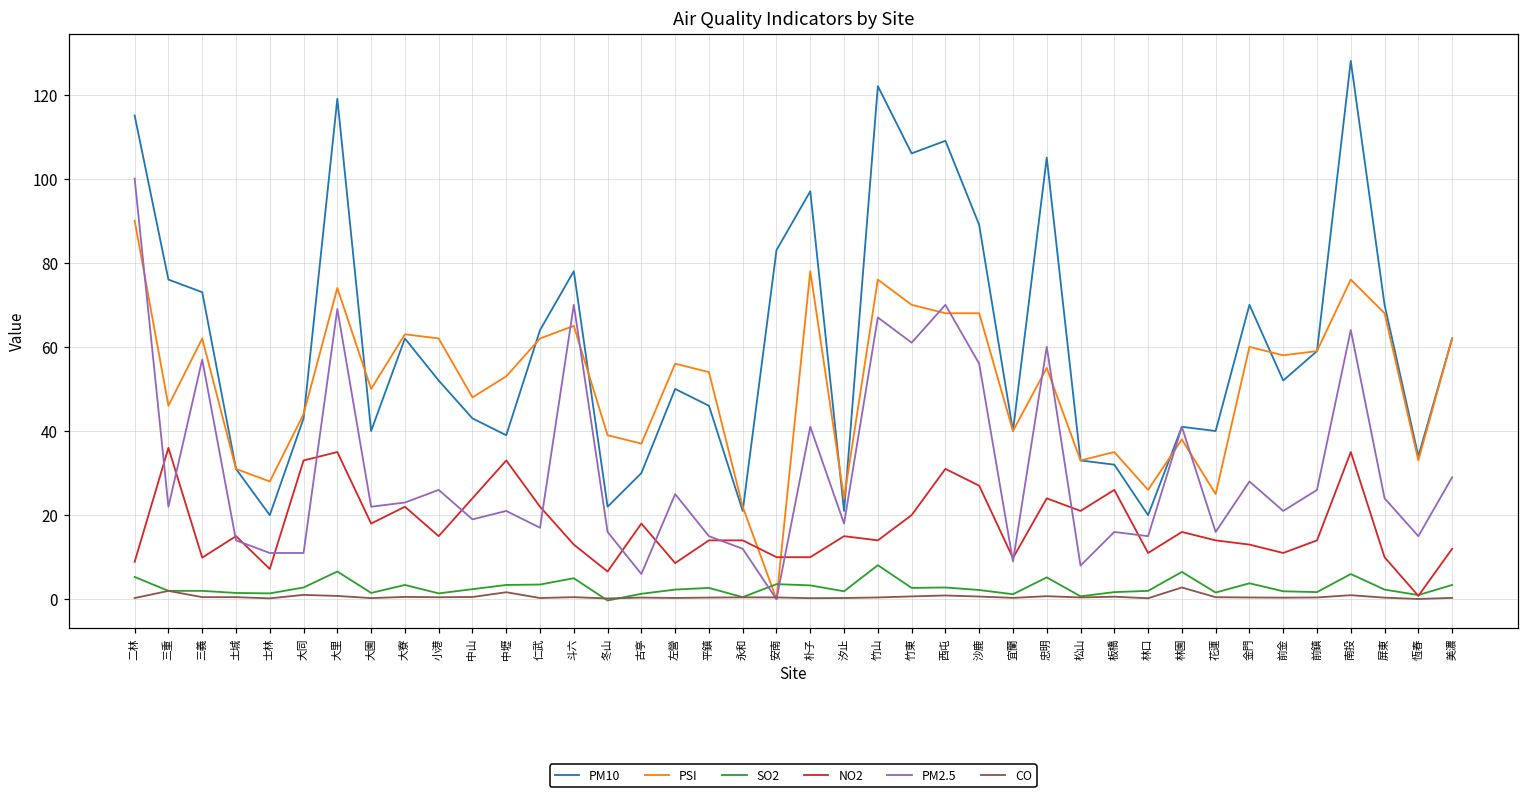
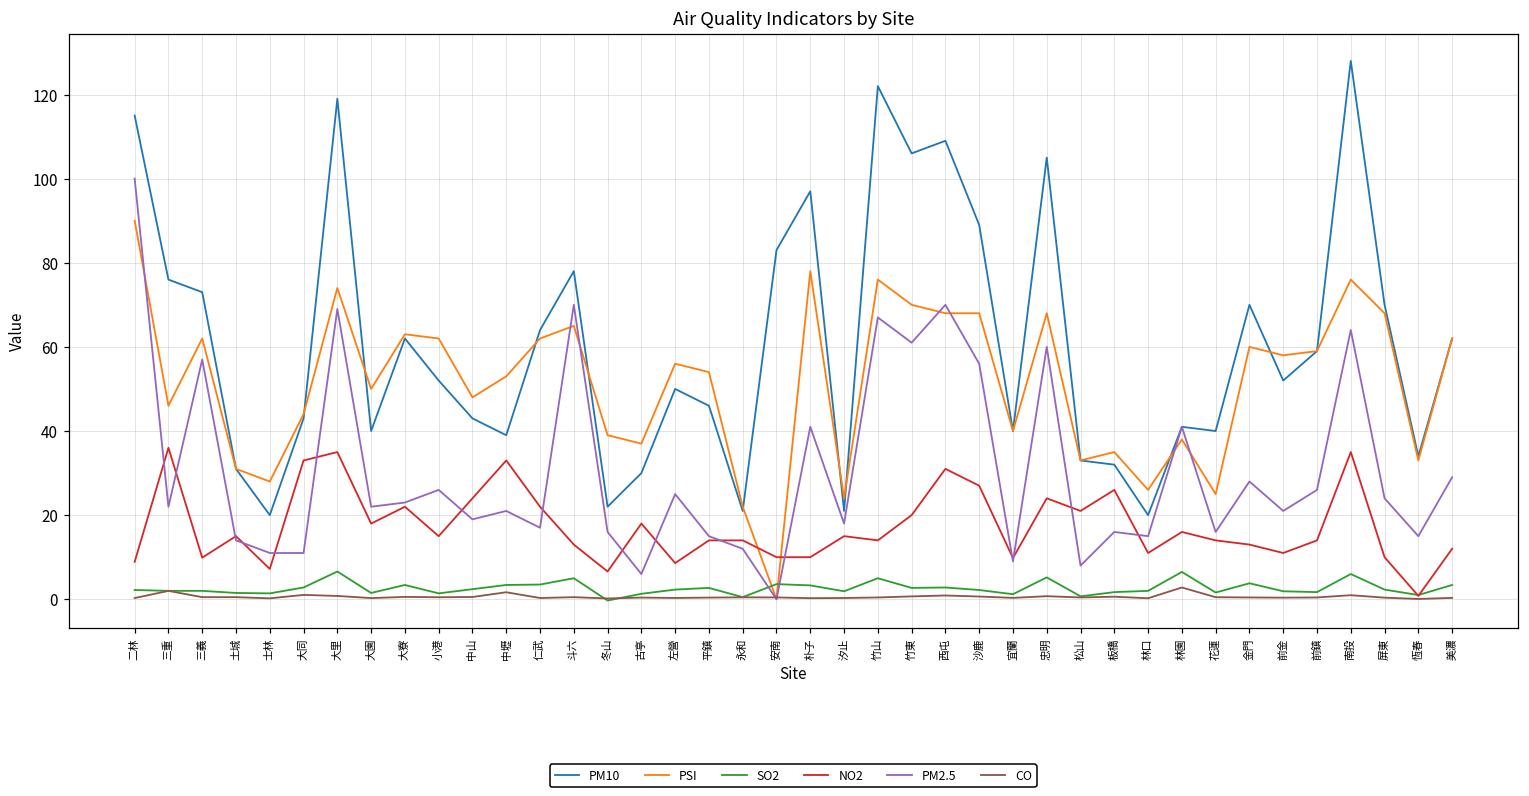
SO2, 二林: 5 -> 2
SO2, 竹山: 8 -> 5
PSI, 忠明: 55 -> 68
